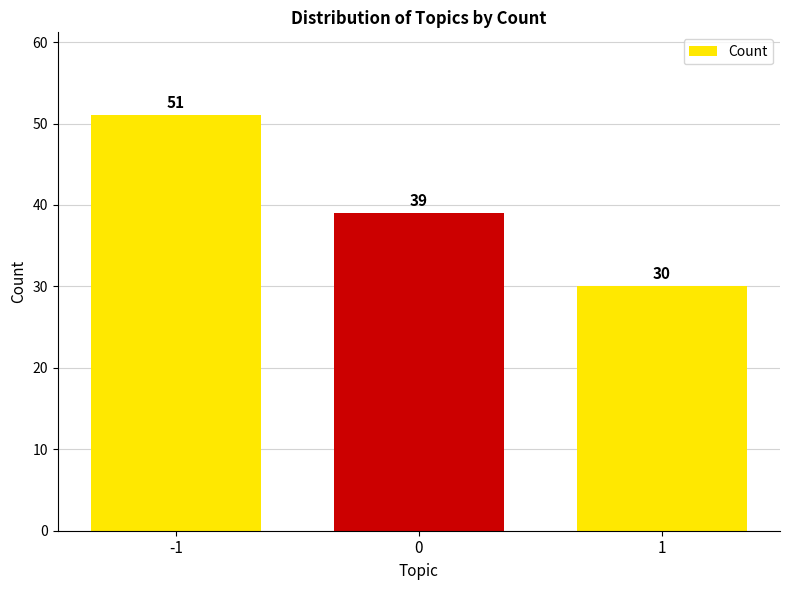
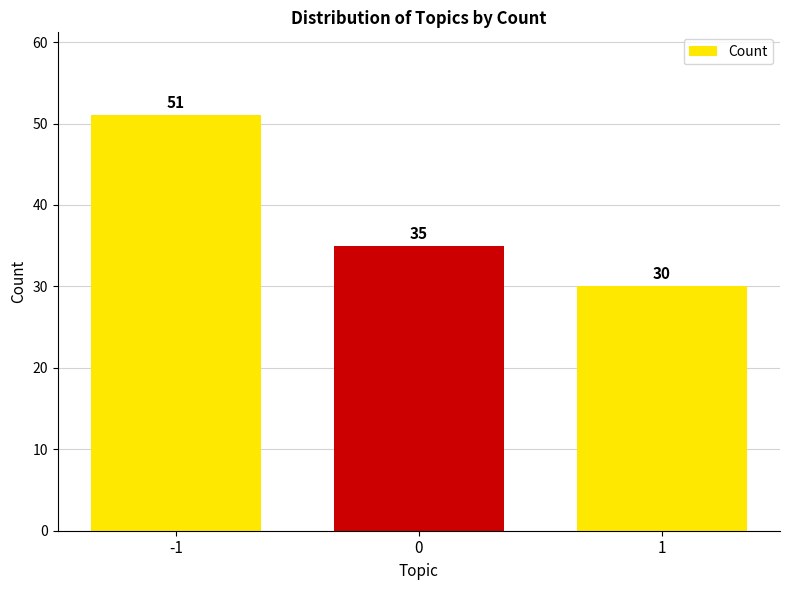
0: 39 -> 35
